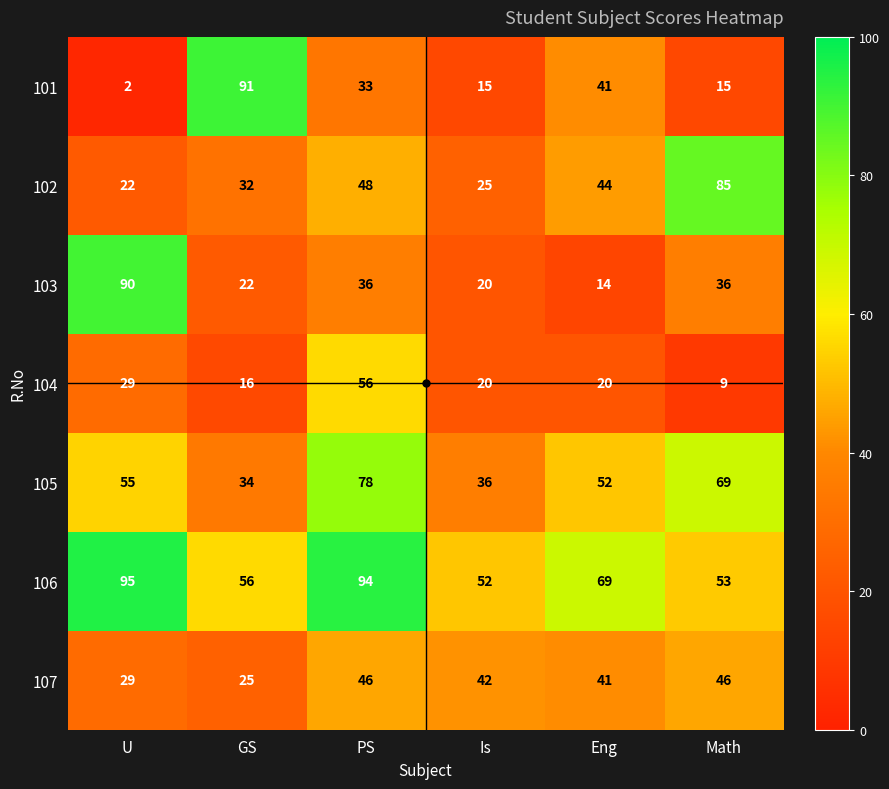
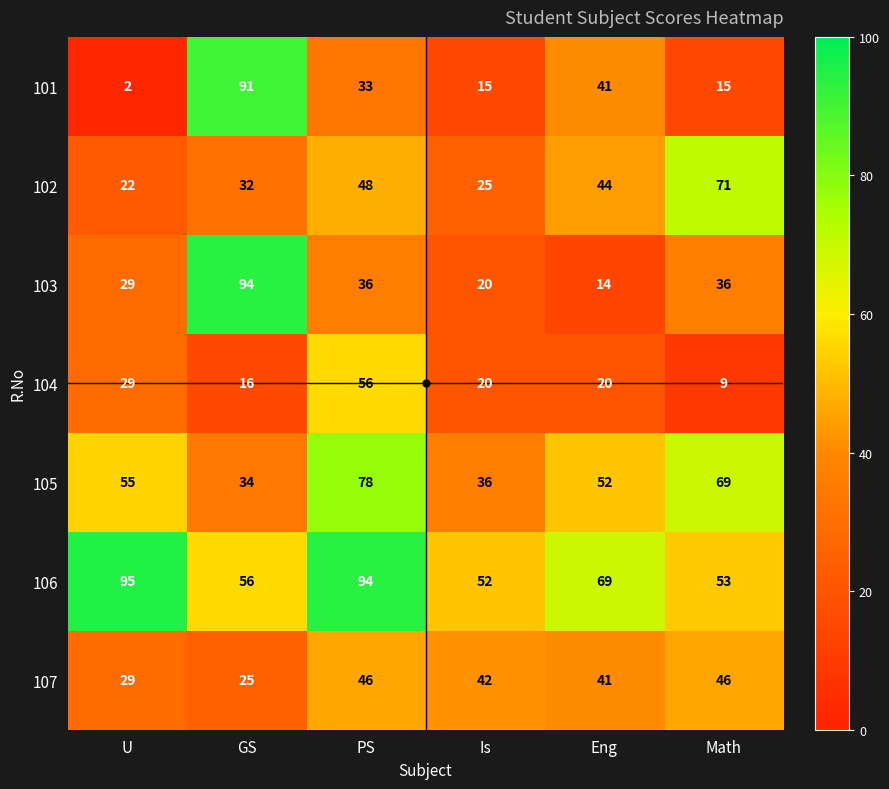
102, Math: 85 -> 71
103, U: 90 -> 29
103, GS: 22 -> 94
